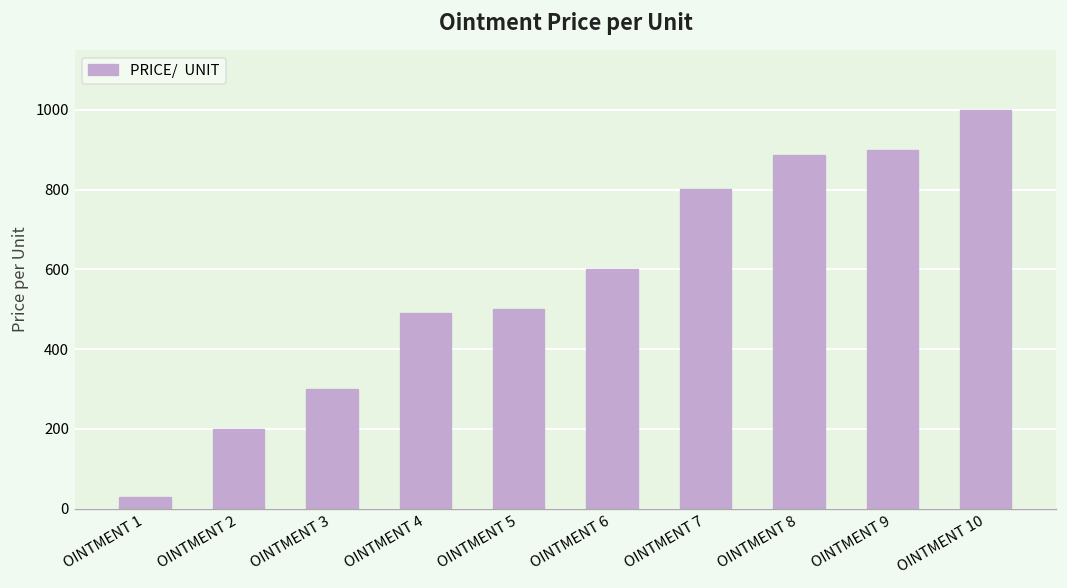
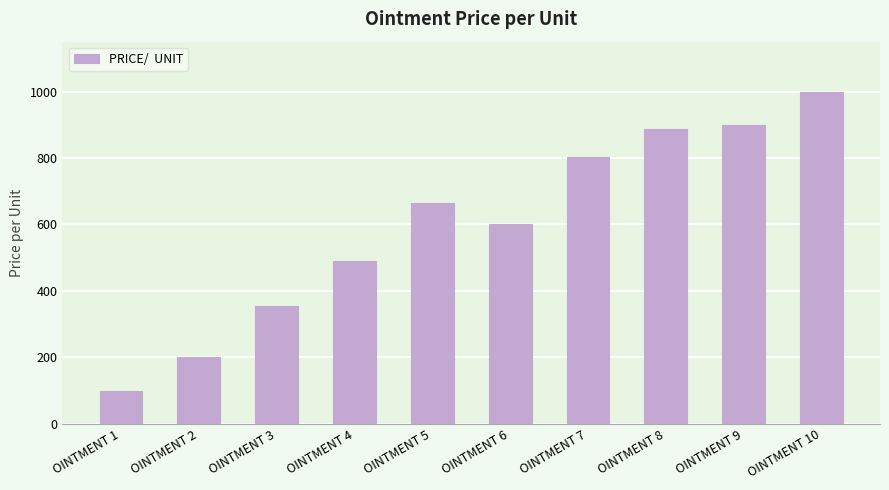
OINTMENT 1: 30 -> 100
OINTMENT 3: 300 -> 350
OINTMENT 5: 500 -> 660
